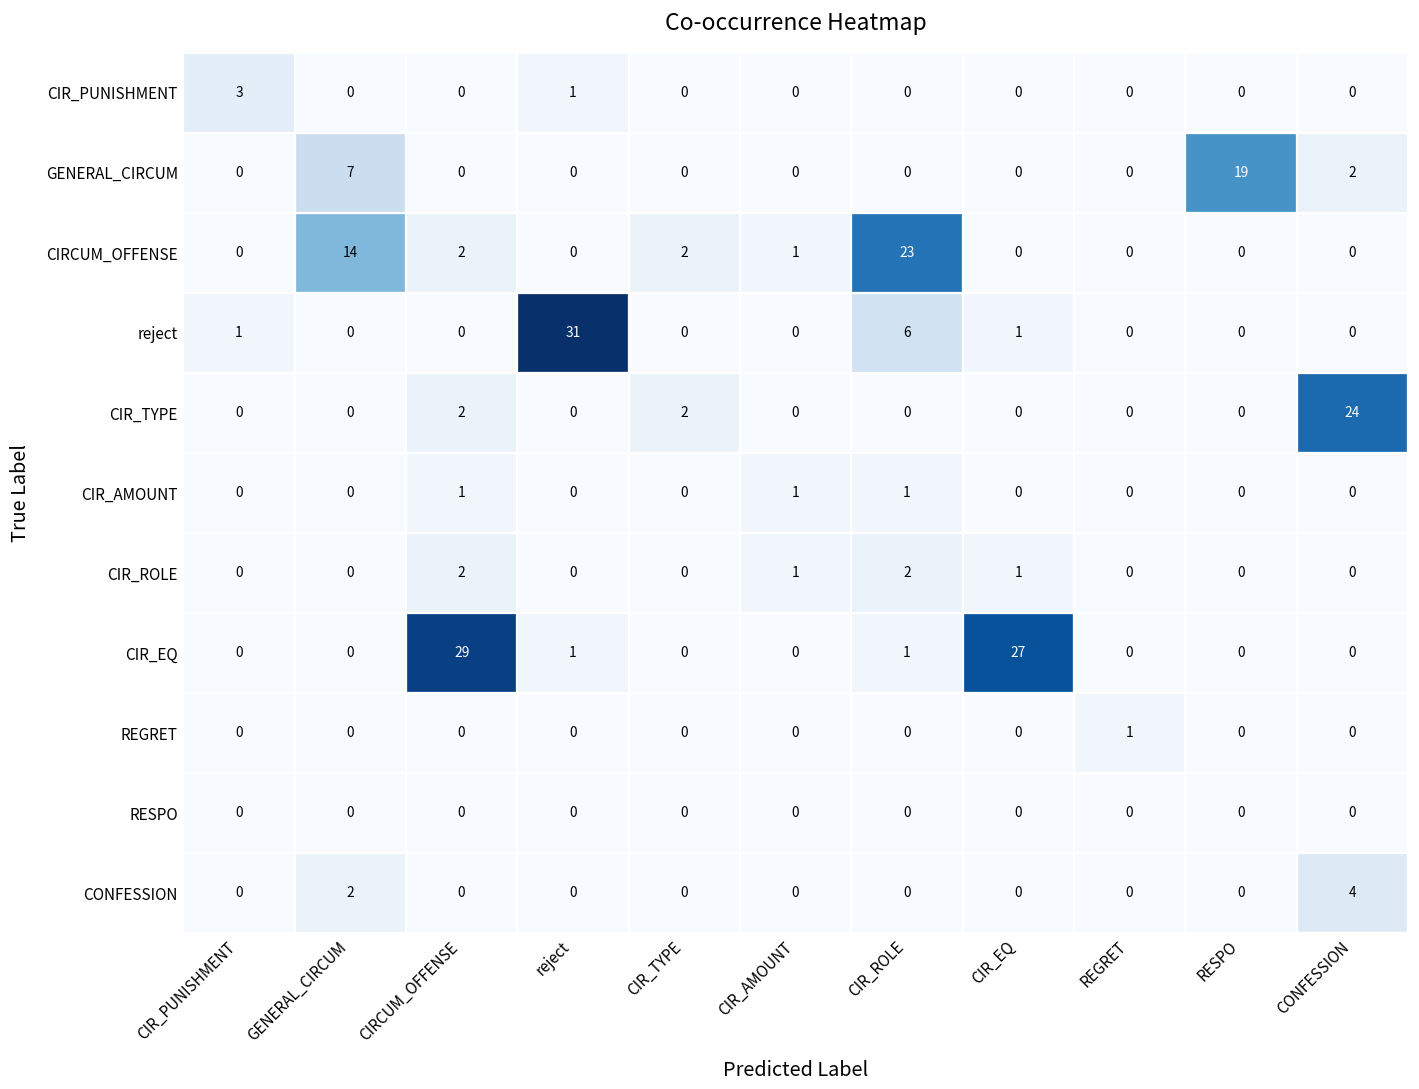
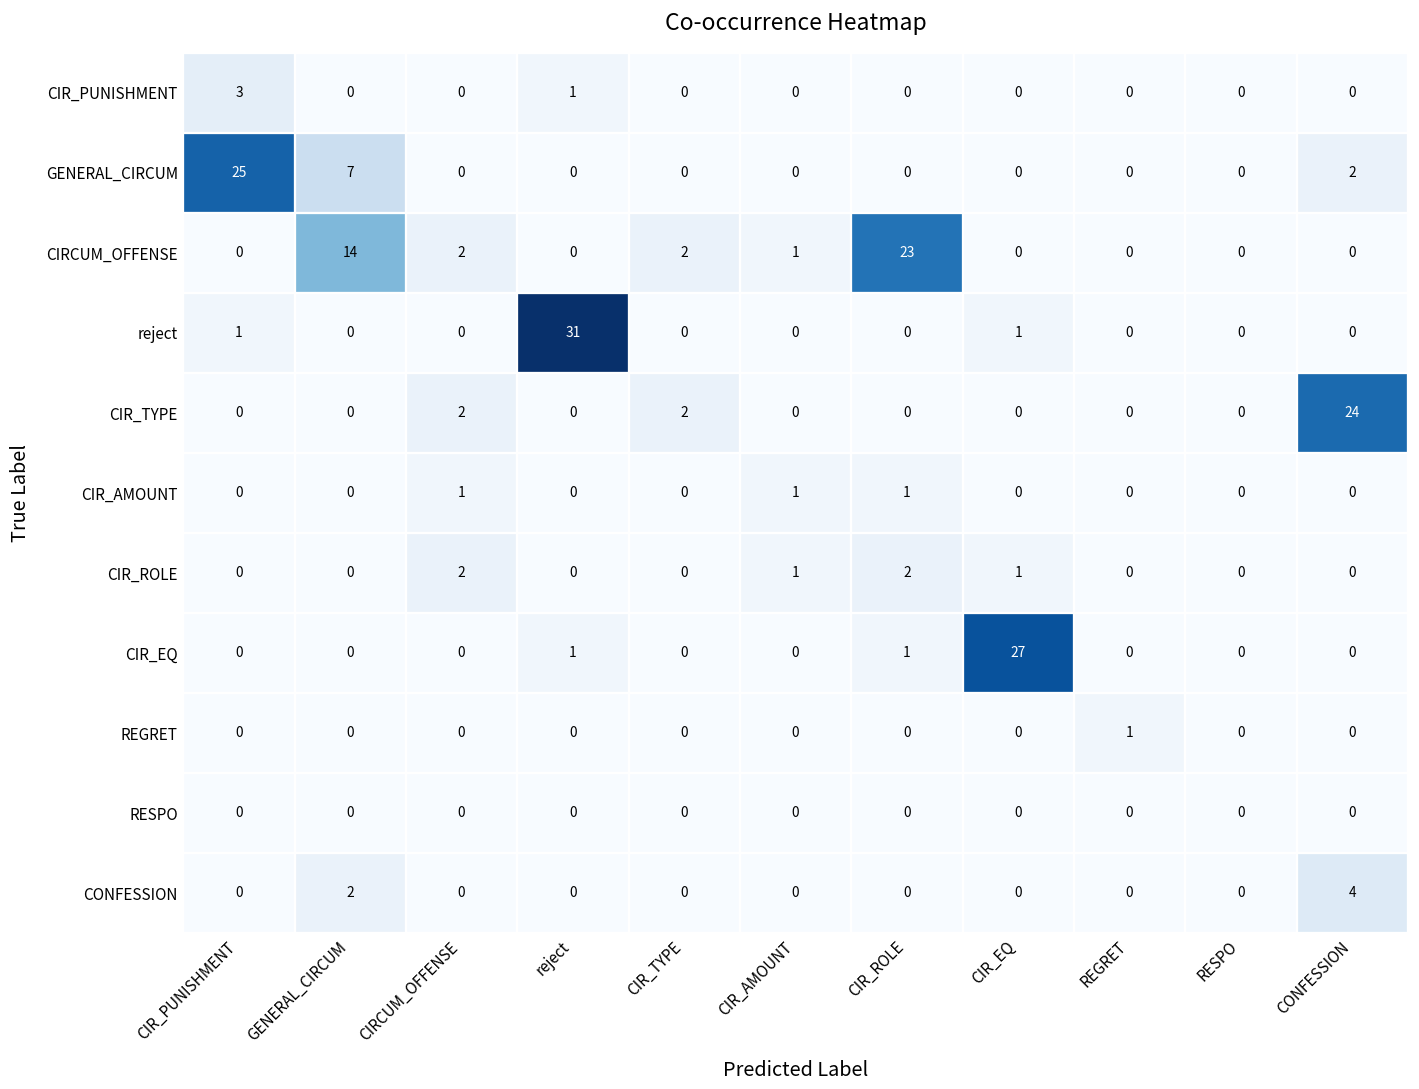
GENERAL_CIRCUM, CIR_PUNISHMENT: 0 -> 25
GENERAL_CIRCUM, RESPO: 19 -> 0
reject, CIR_ROLE: 6 -> 0
CIR_EQ, CIRCUM_OFFENSE: 29 -> 0
